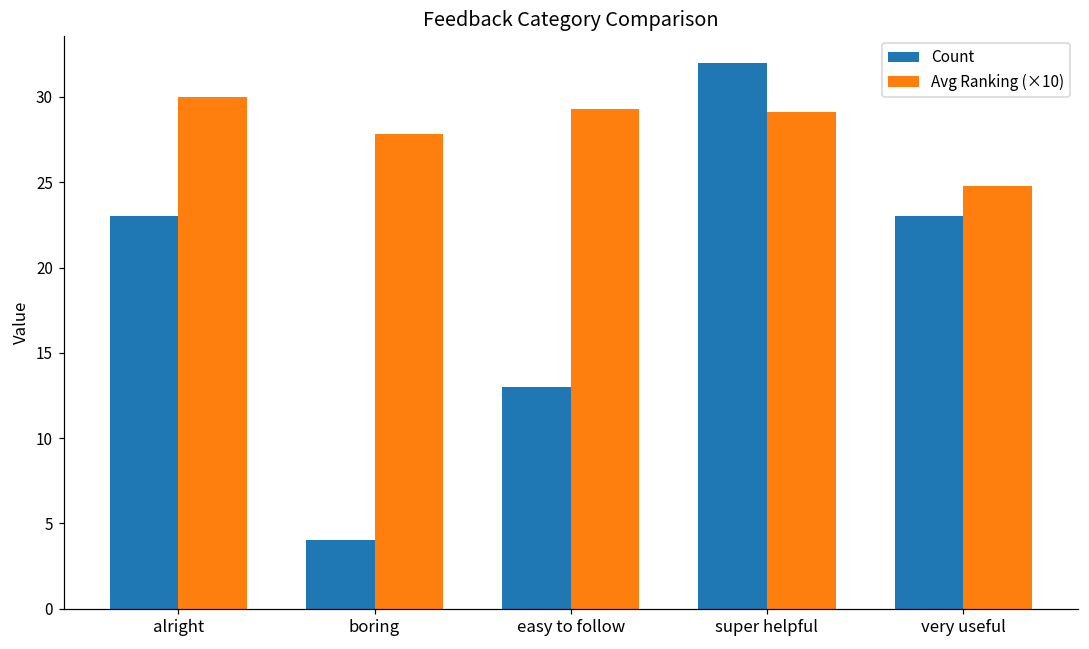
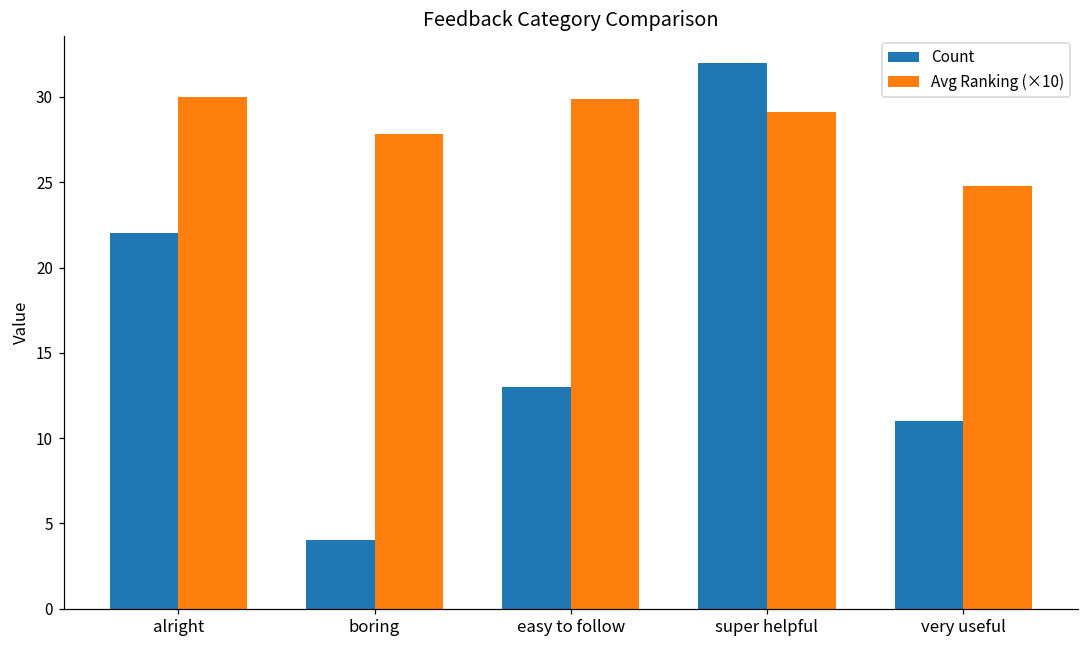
Count, alright: 23 -> 22
Avg Ranking (×10), easy to follow: 29.3 -> 29.9
Count, very useful: 23 -> 11
